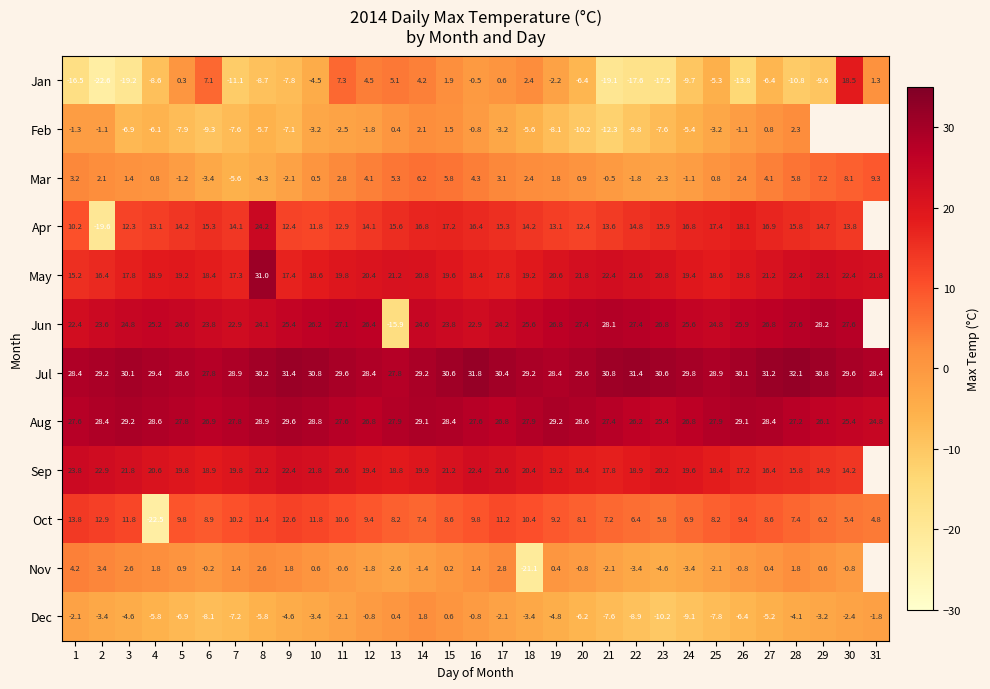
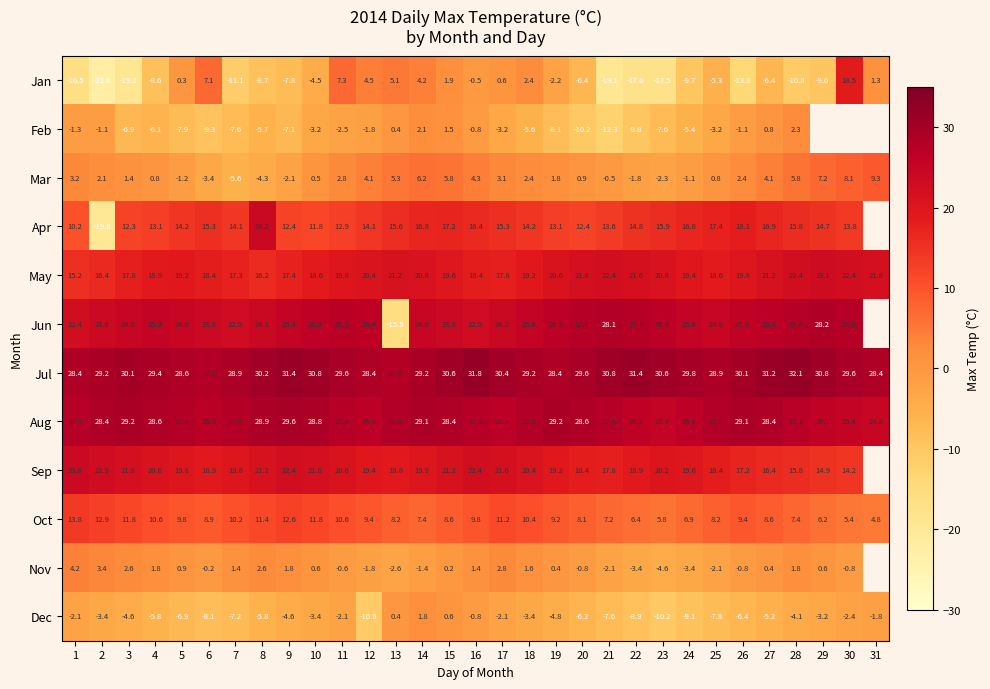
May, 8: 31.0 -> 16.2
Oct, 4: -22.5 -> 10.6
Nov, 18: -21.1 -> 1.6
Dec, 12: -0.8 -> -10.9
